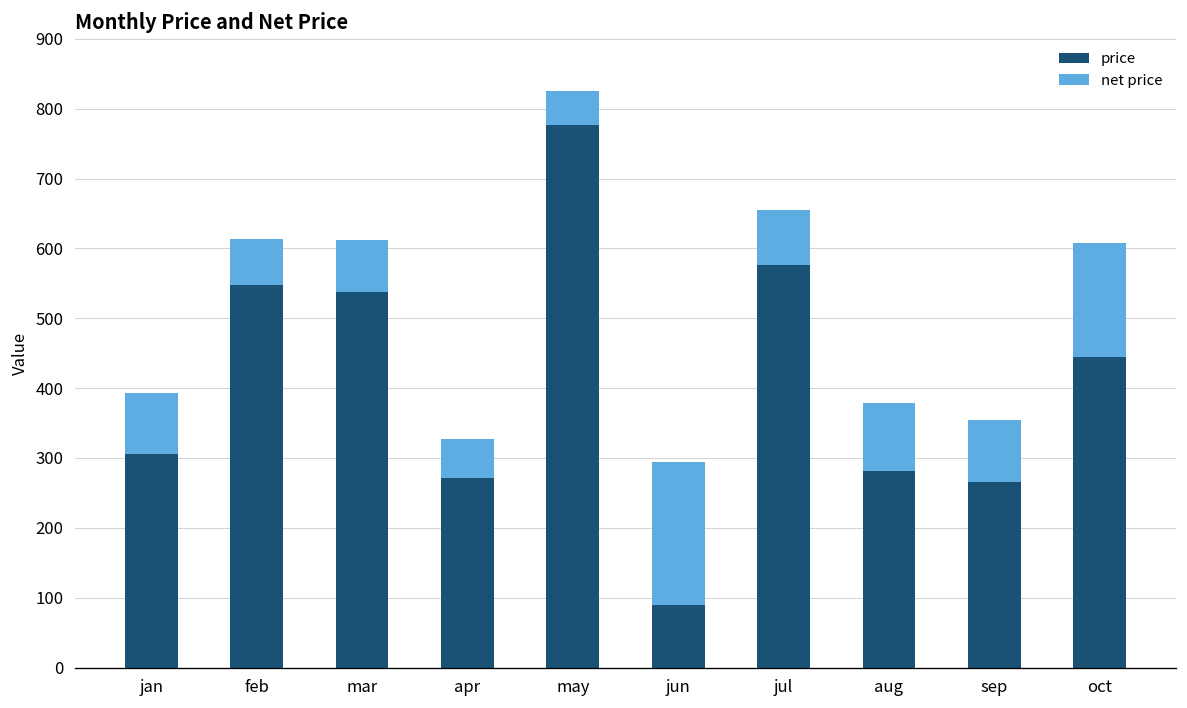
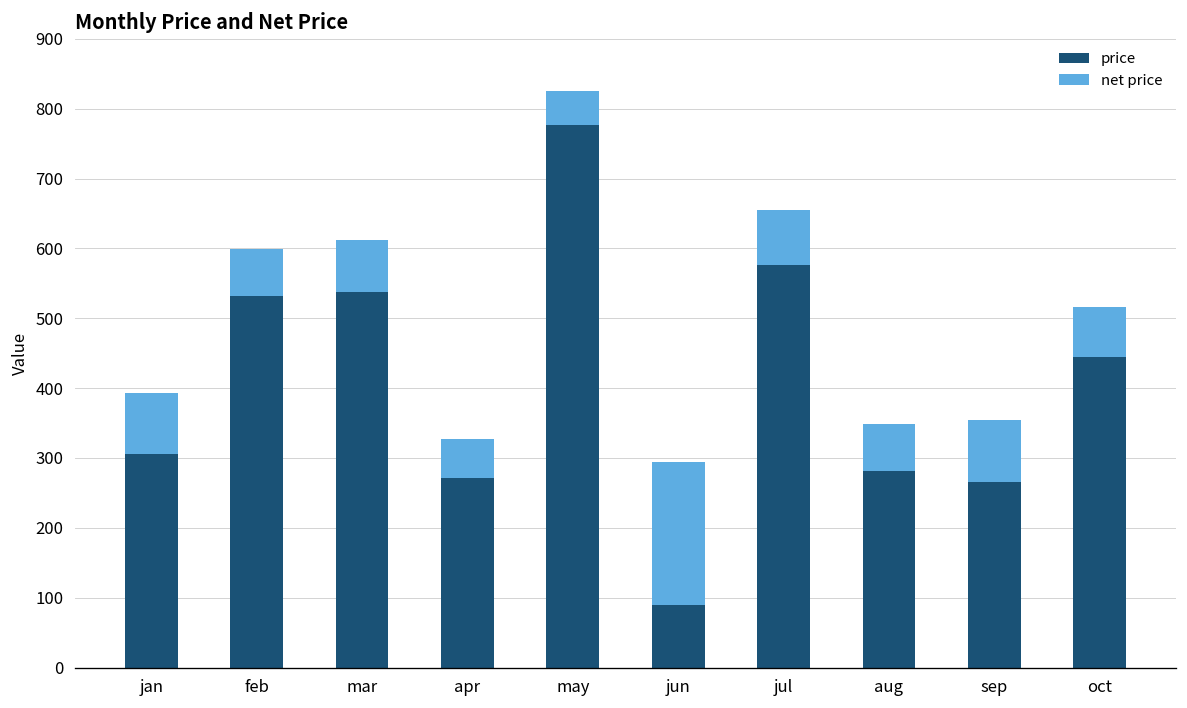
price, feb: 550 -> 530
net price, aug: 100 -> 70
net price, oct: 160 -> 70
